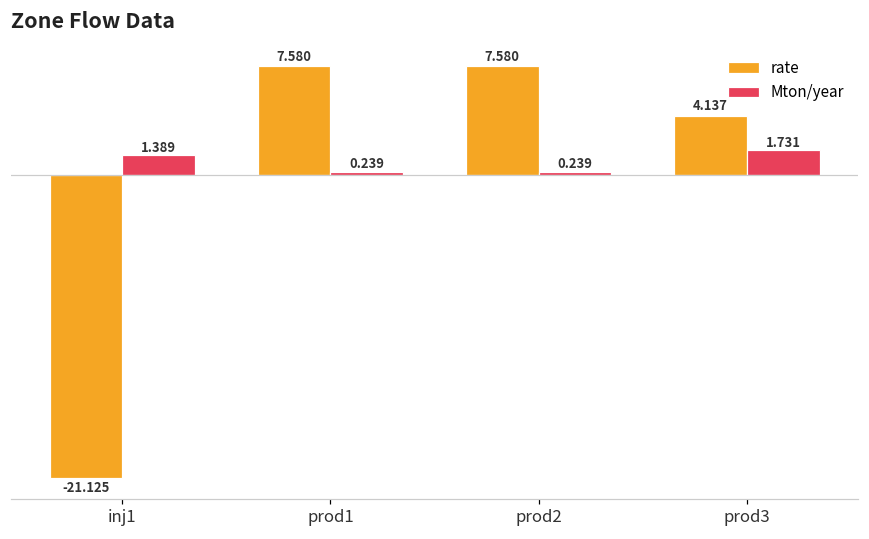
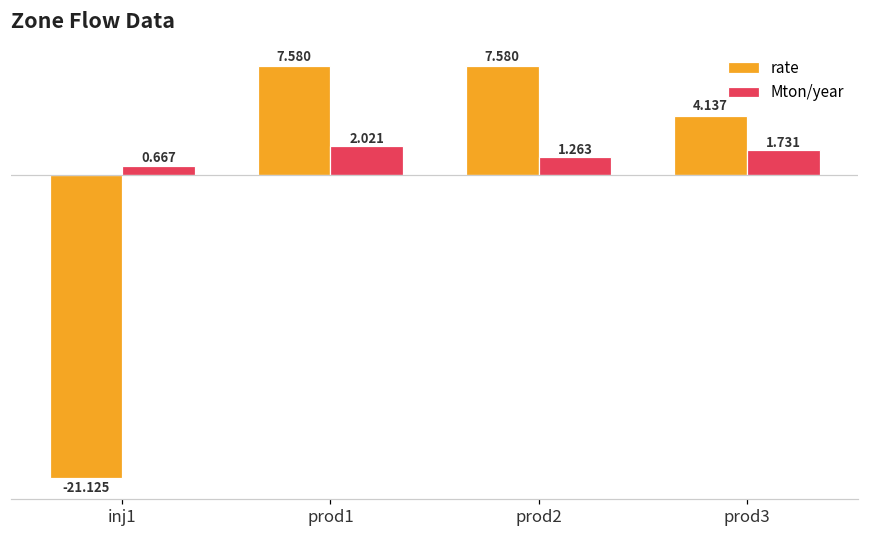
Mton/year, inj1: 1.389 -> 0.667
Mton/year, prod1: 0.239 -> 2.021
Mton/year, prod2: 0.239 -> 1.263
